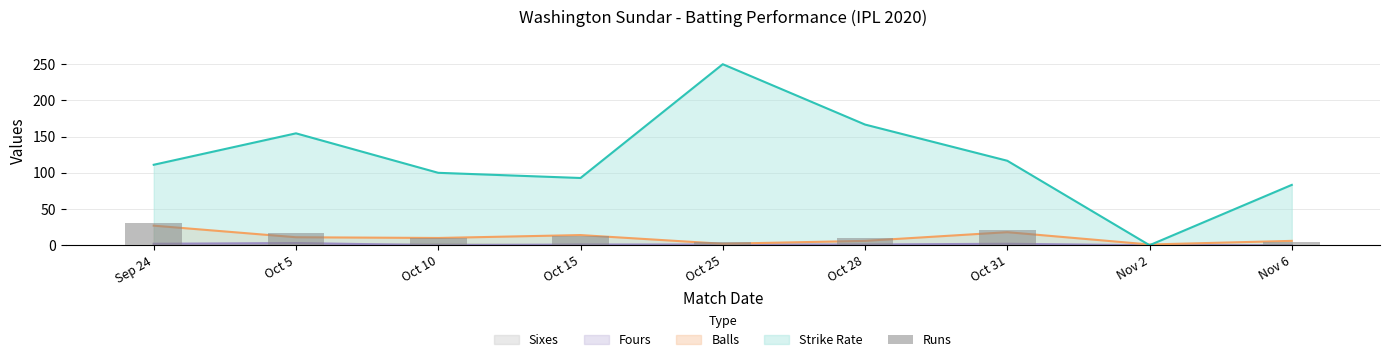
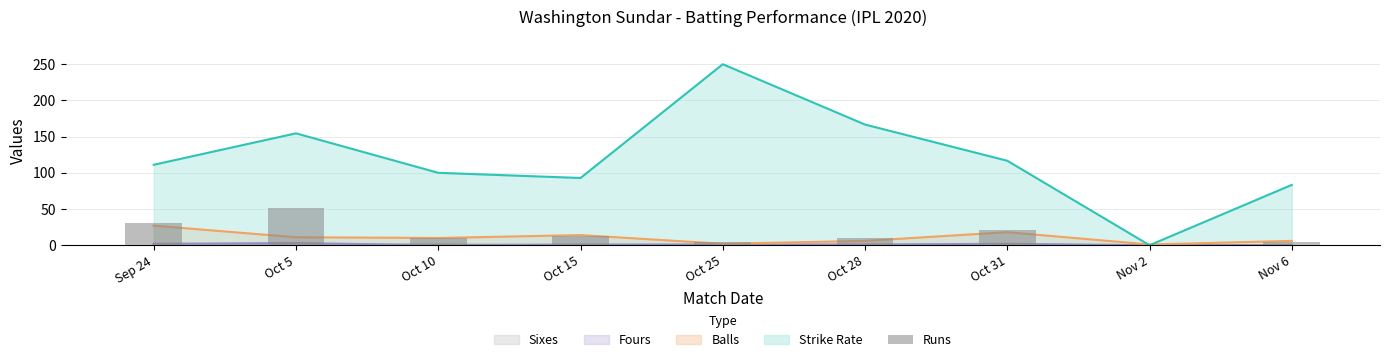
Runs, Oct 5: 20 -> 50
